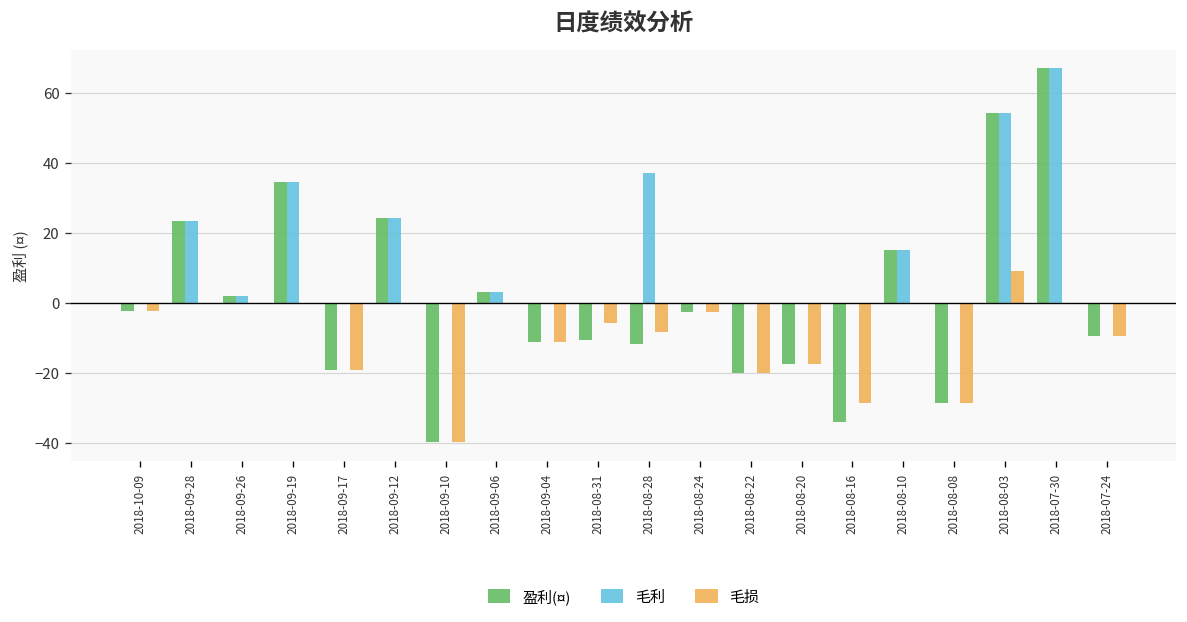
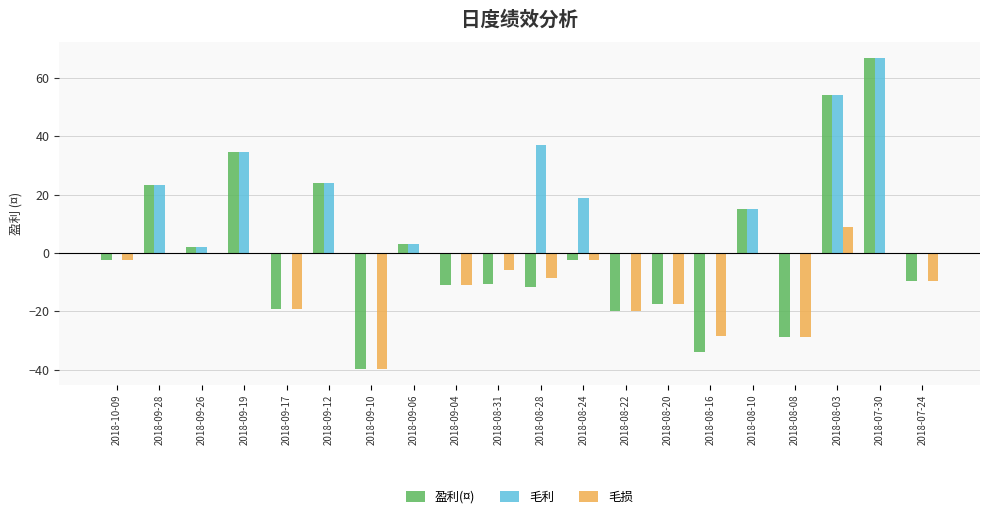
毛利, 2018-08-24: 0 -> 19
